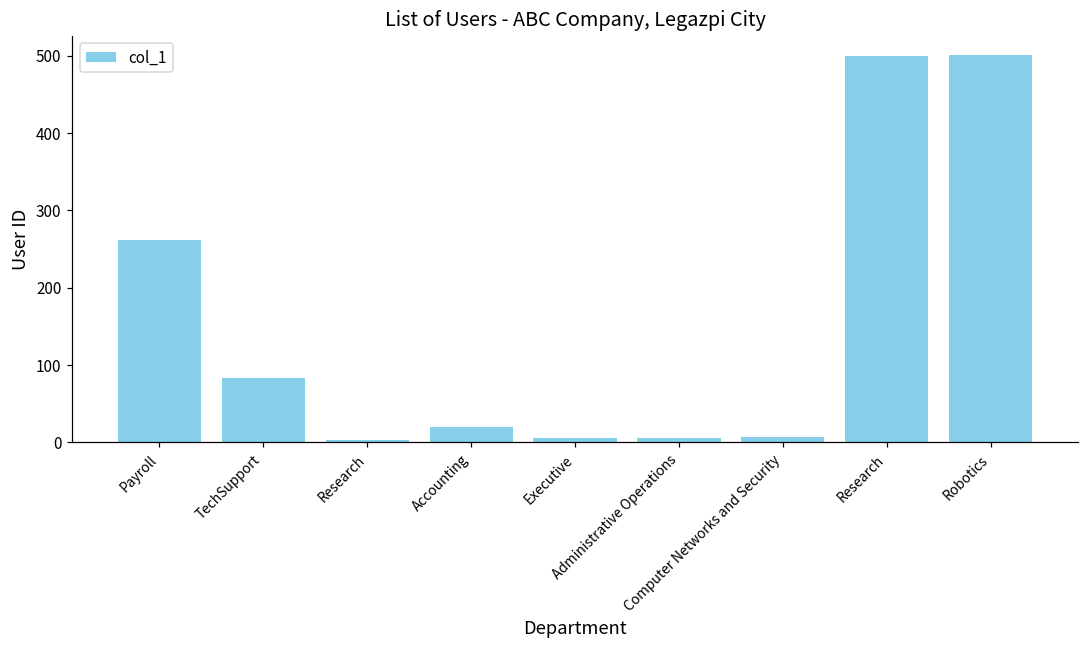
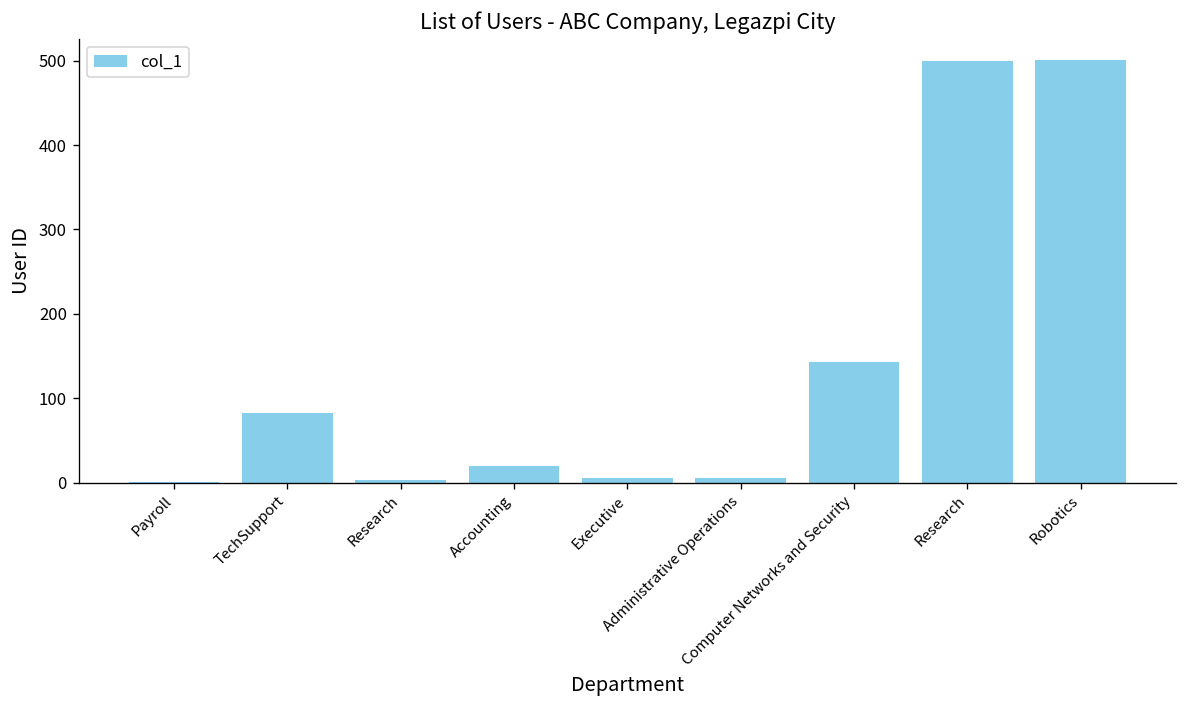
Payroll: 260 -> 0
Computer Networks and Security: 10 -> 140
